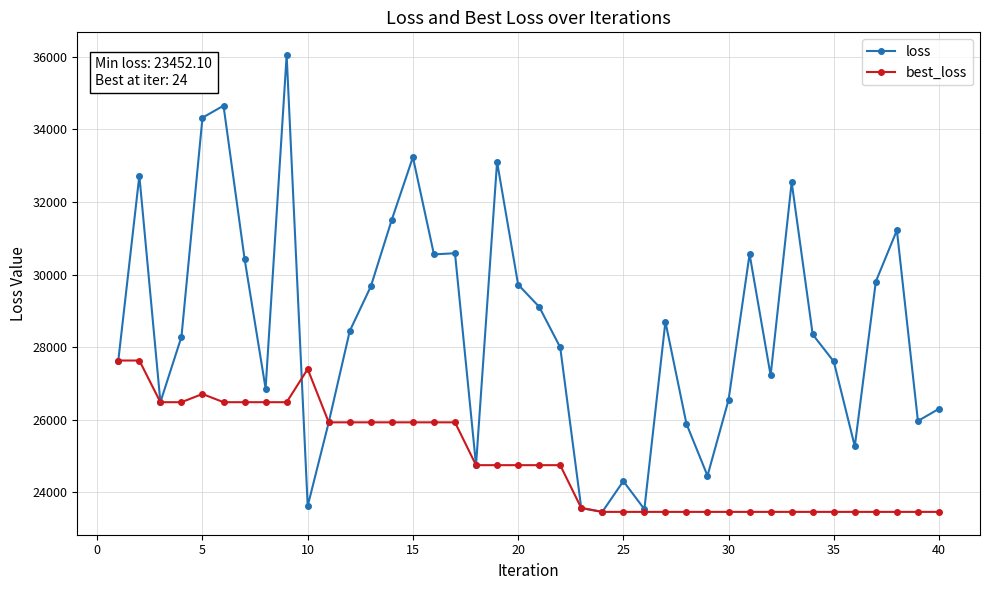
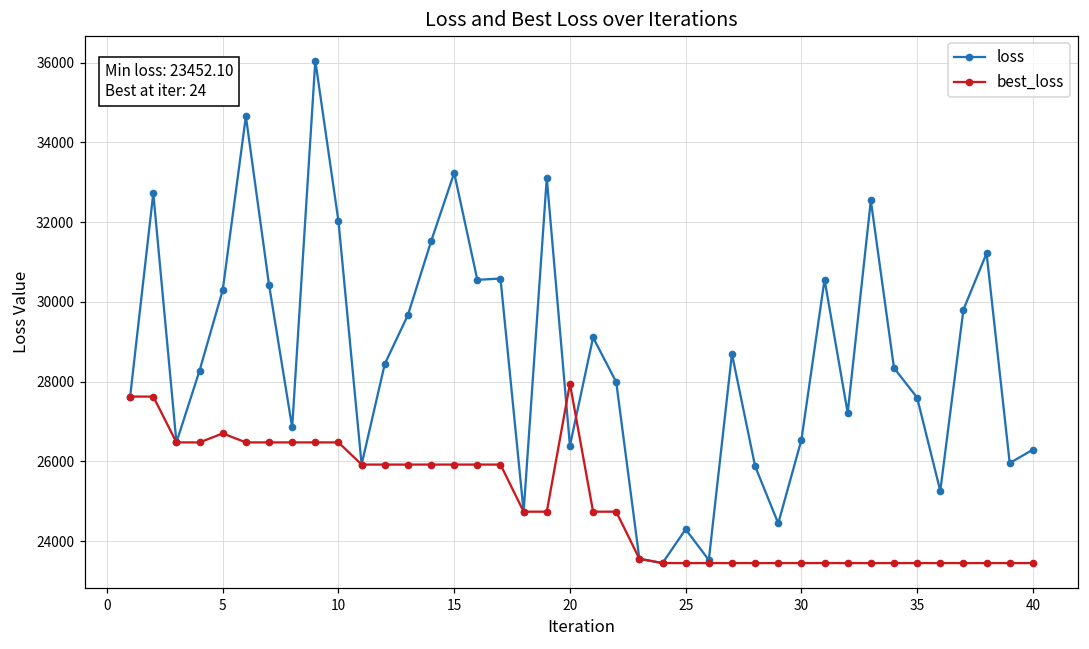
loss, 5: 34300 -> 30300
loss, 10: 23600 -> 32000
best_loss, 10: 27400 -> 26500
loss, 20: 29700 -> 26400
best_loss, 20: 24700 -> 28000
